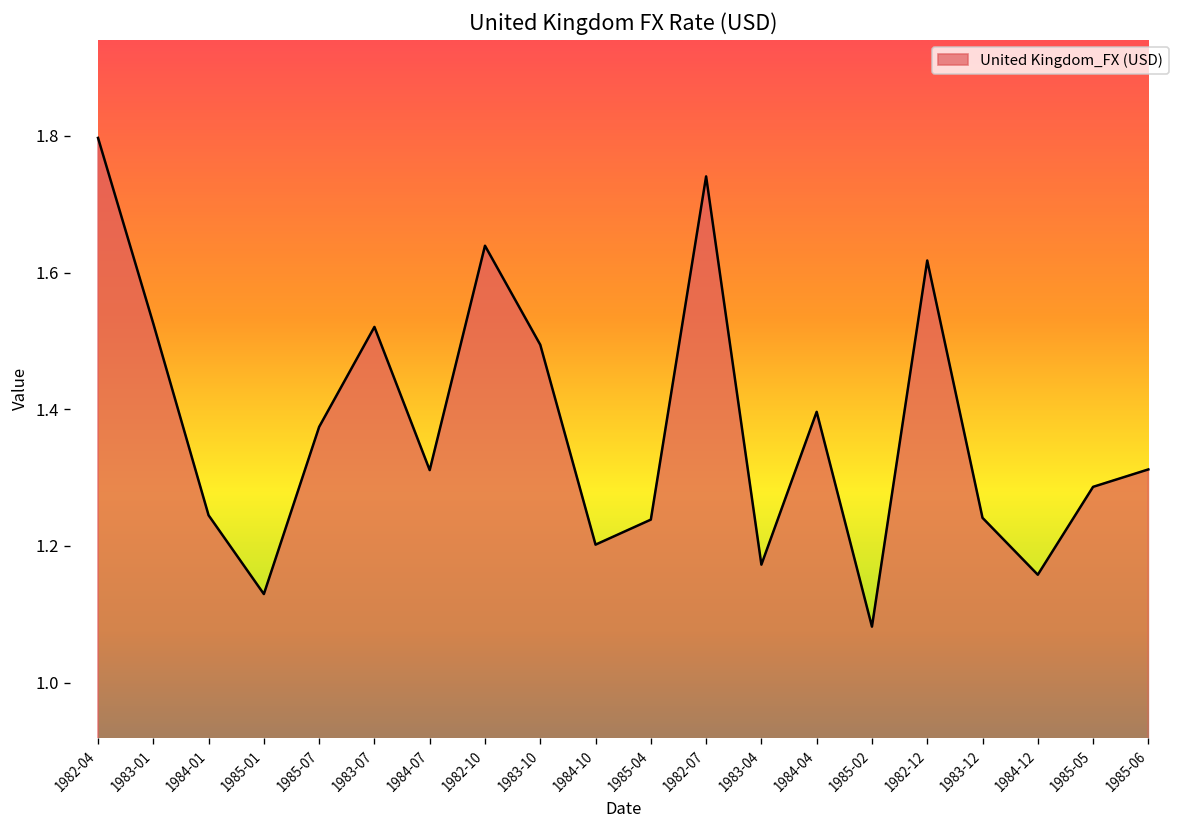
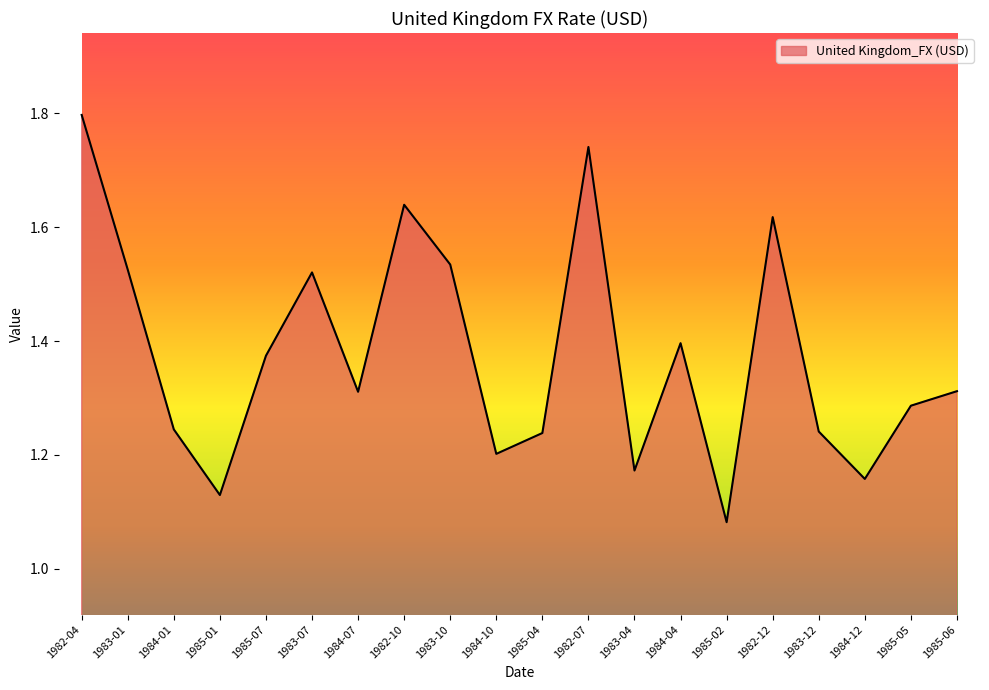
1983-10: 1.49 -> 1.53
